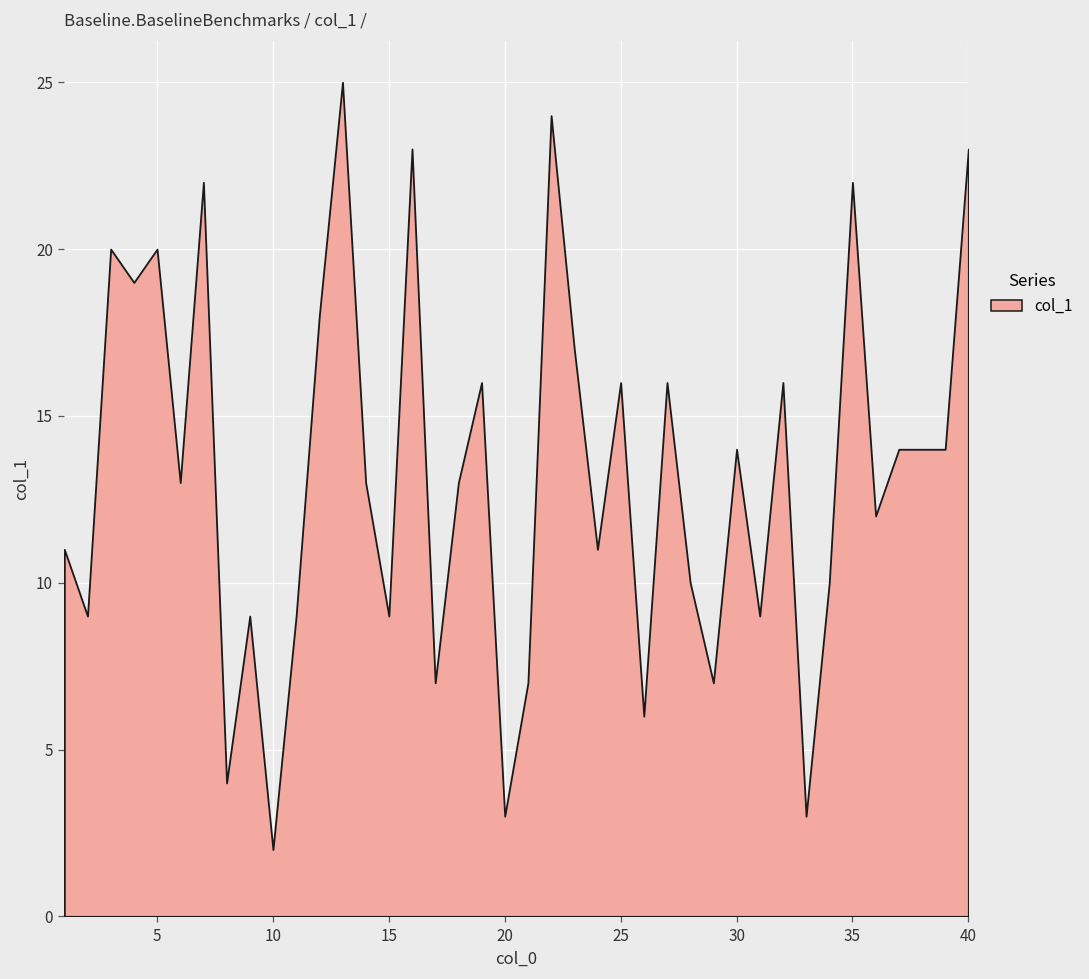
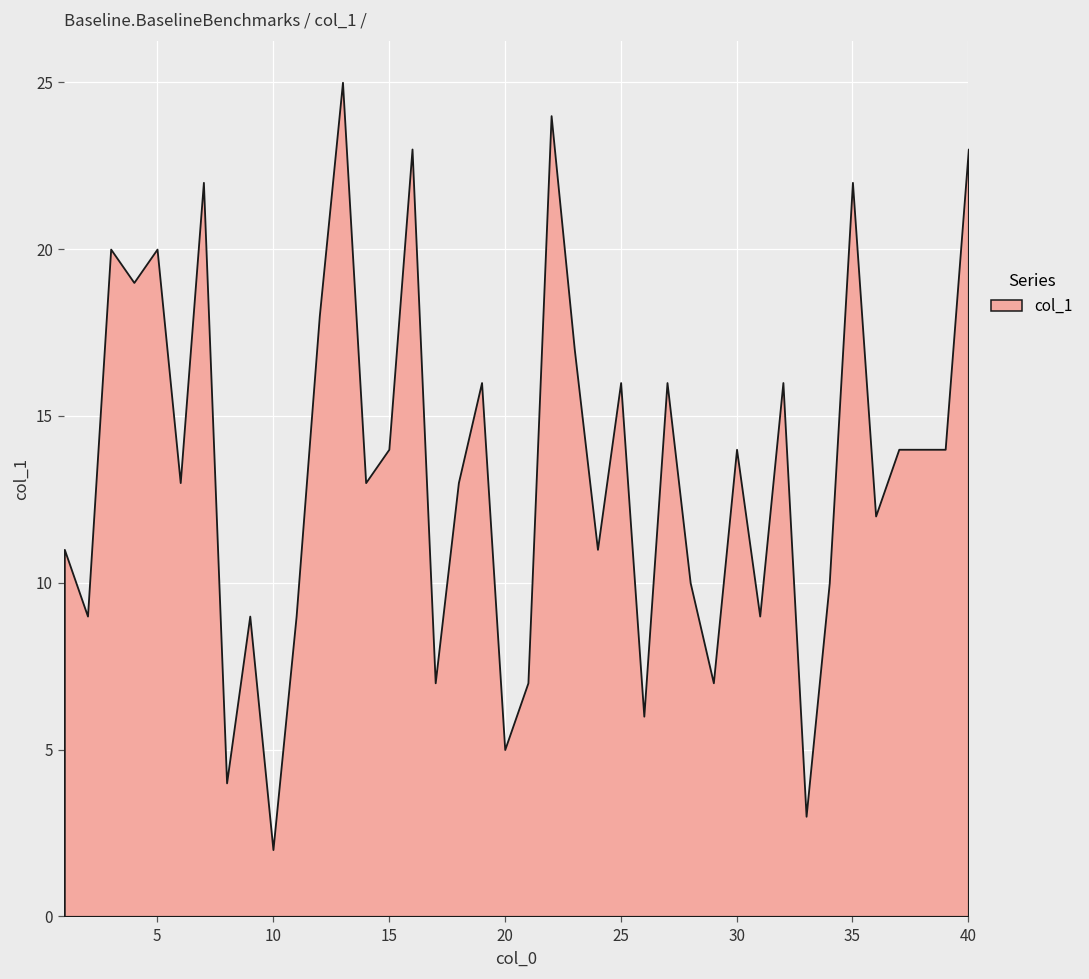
15: 9 -> 14
20: 3 -> 5
